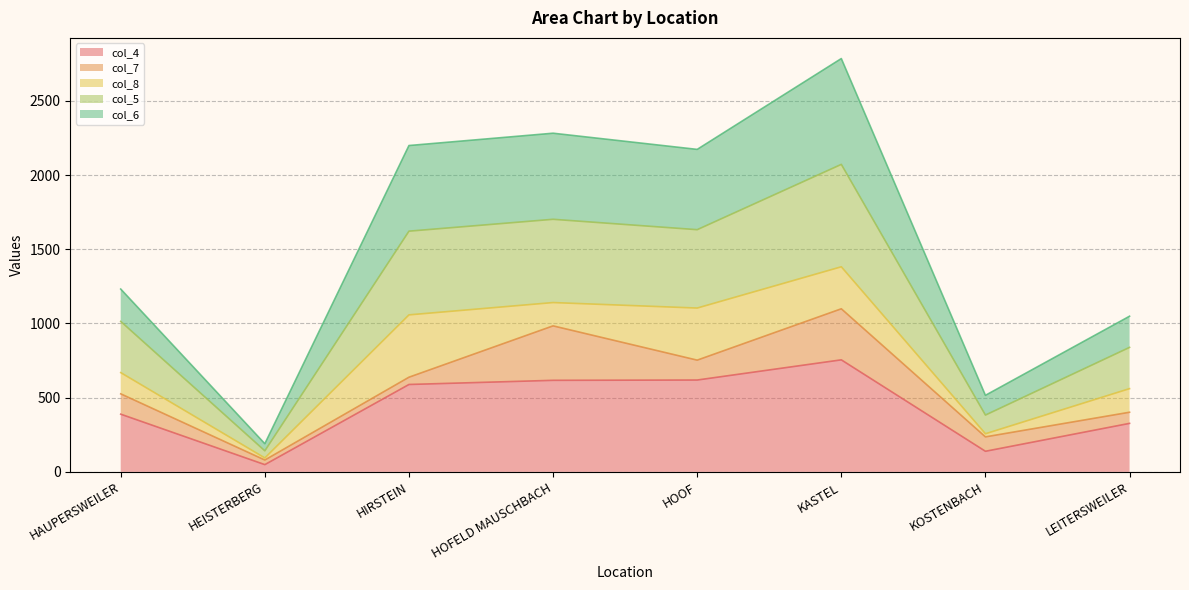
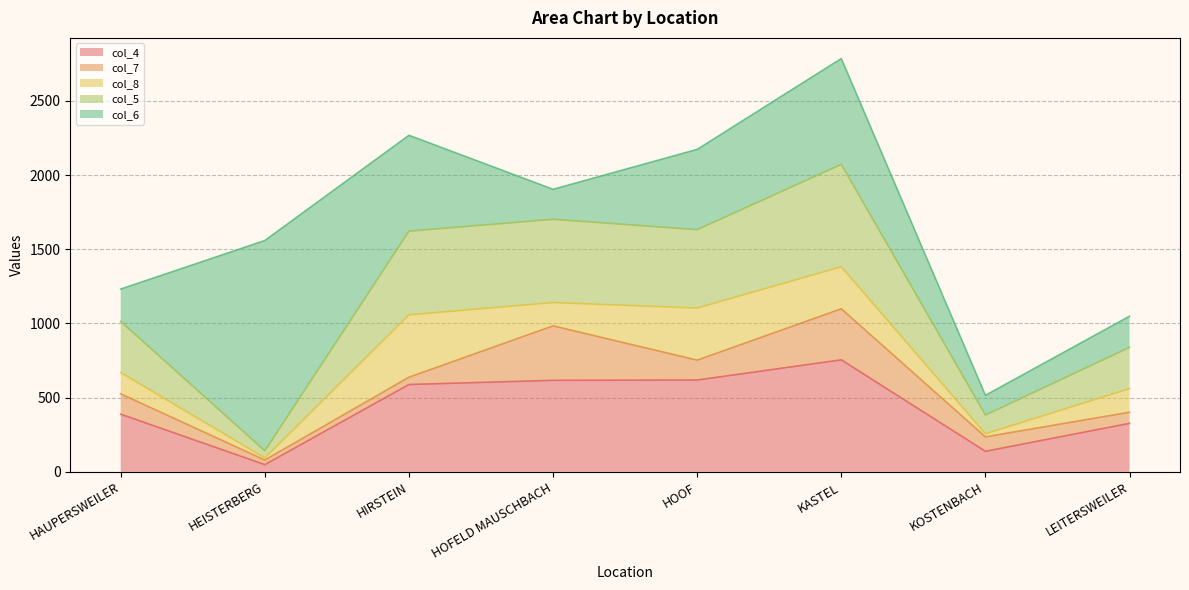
col_6, HEISTERBERG: 50 -> 1420
col_6, HIRSTEIN: 580 -> 650
col_6, HOFELD MAUSCHBACH: 580 -> 200
